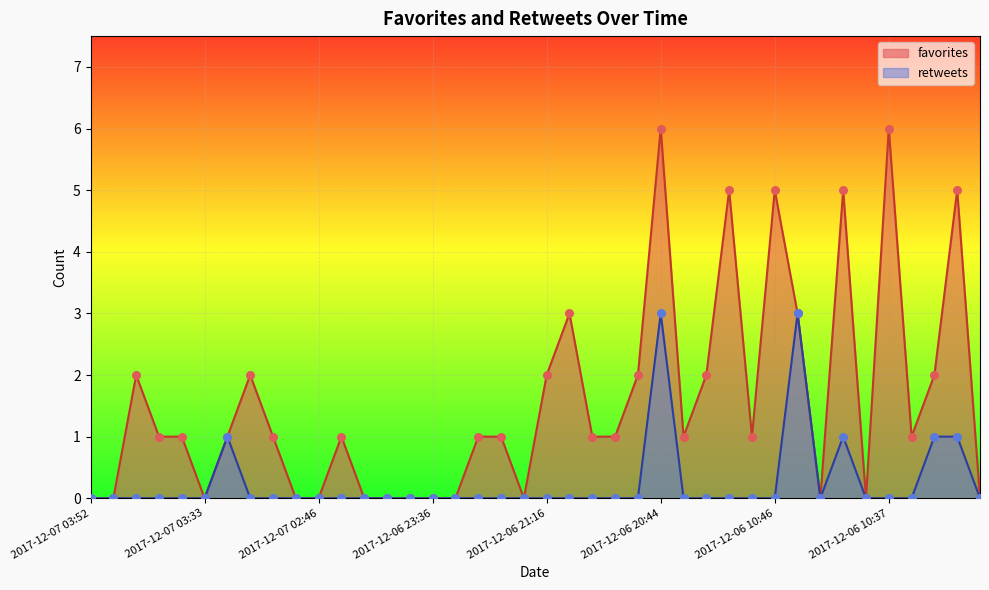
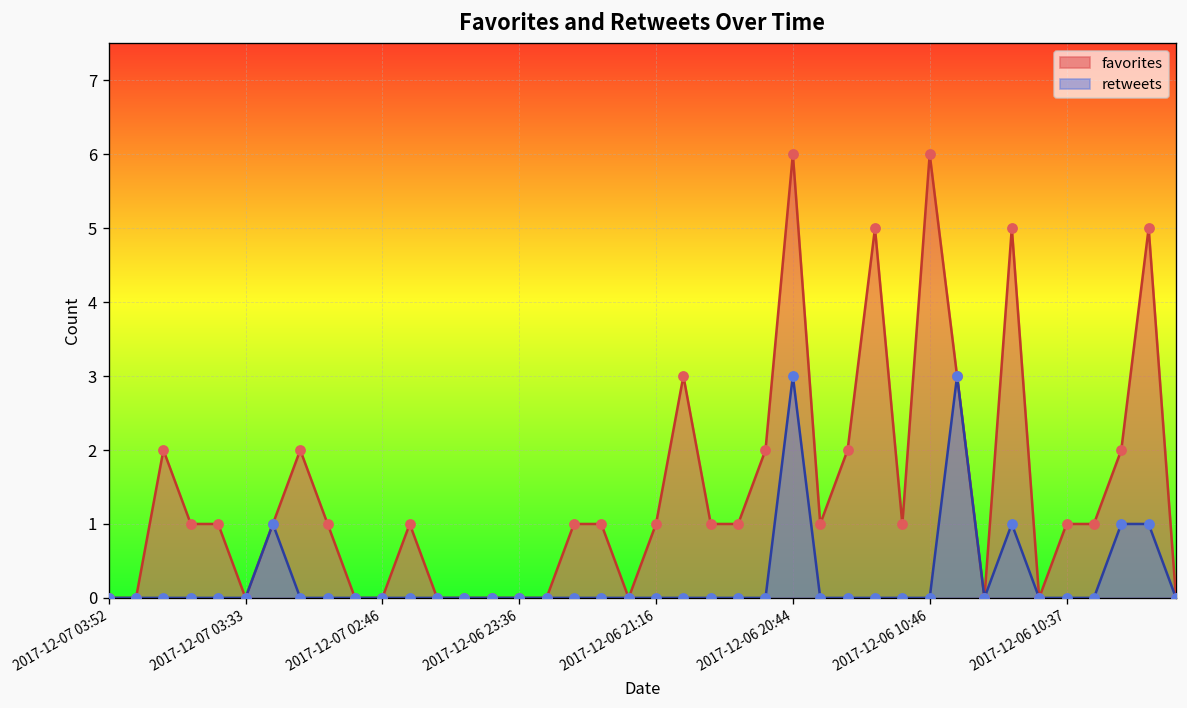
favorites, 2017-12-06 21:16: 2 -> 1
favorites, 2017-12-06 10:46: 5 -> 6
favorites, 2017-12-06 10:37: 6 -> 1
